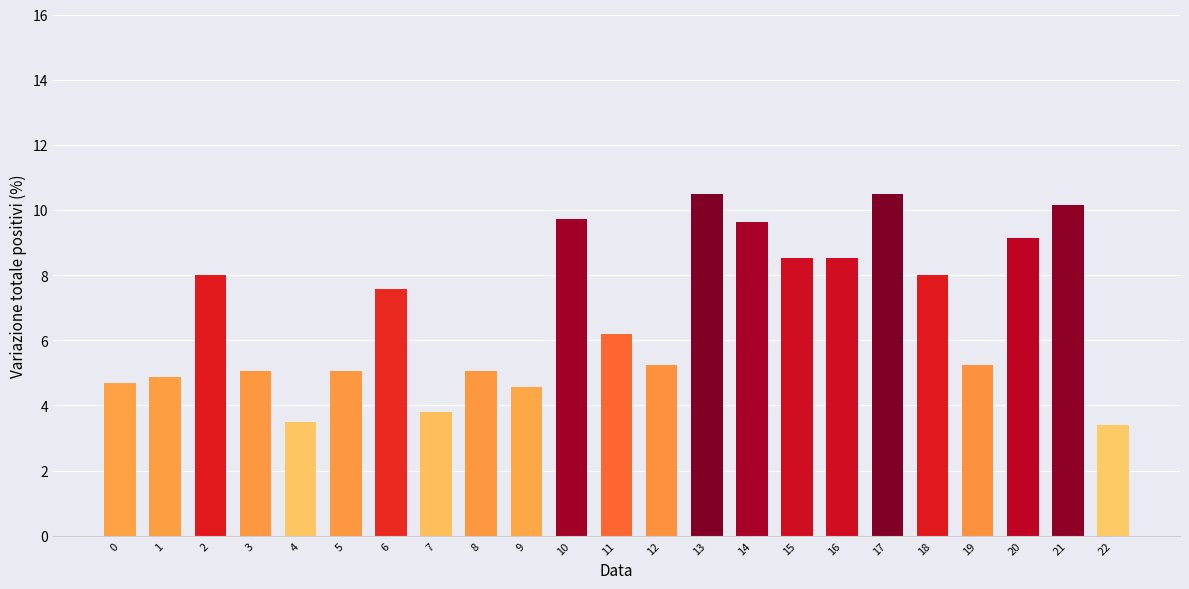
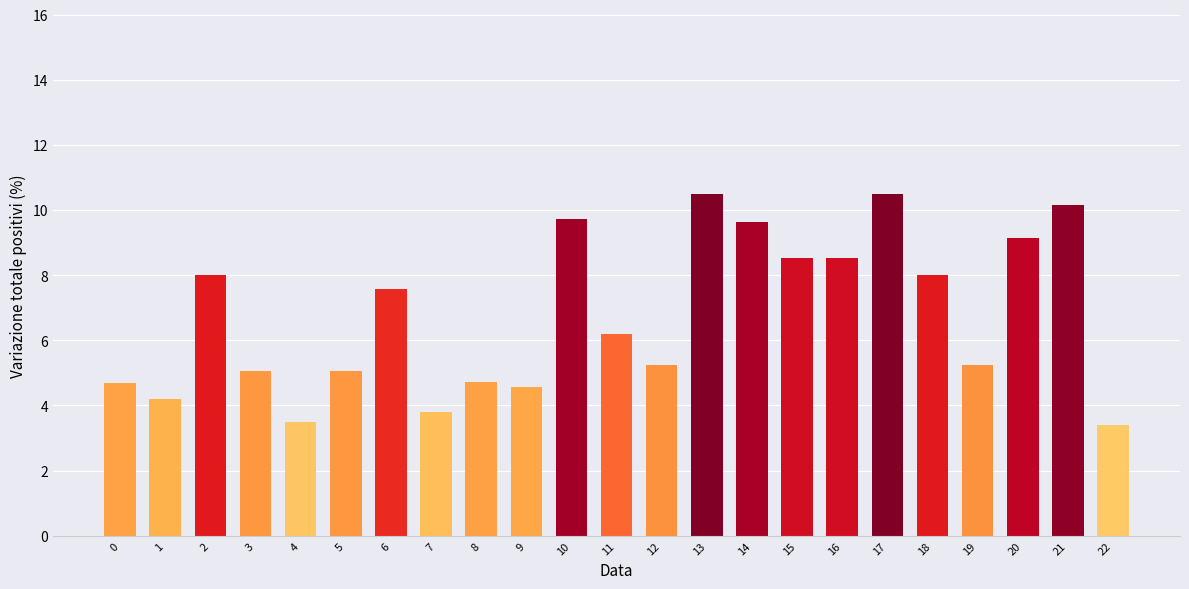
1: 4.9 -> 4.2
8: 5.0 -> 4.7
